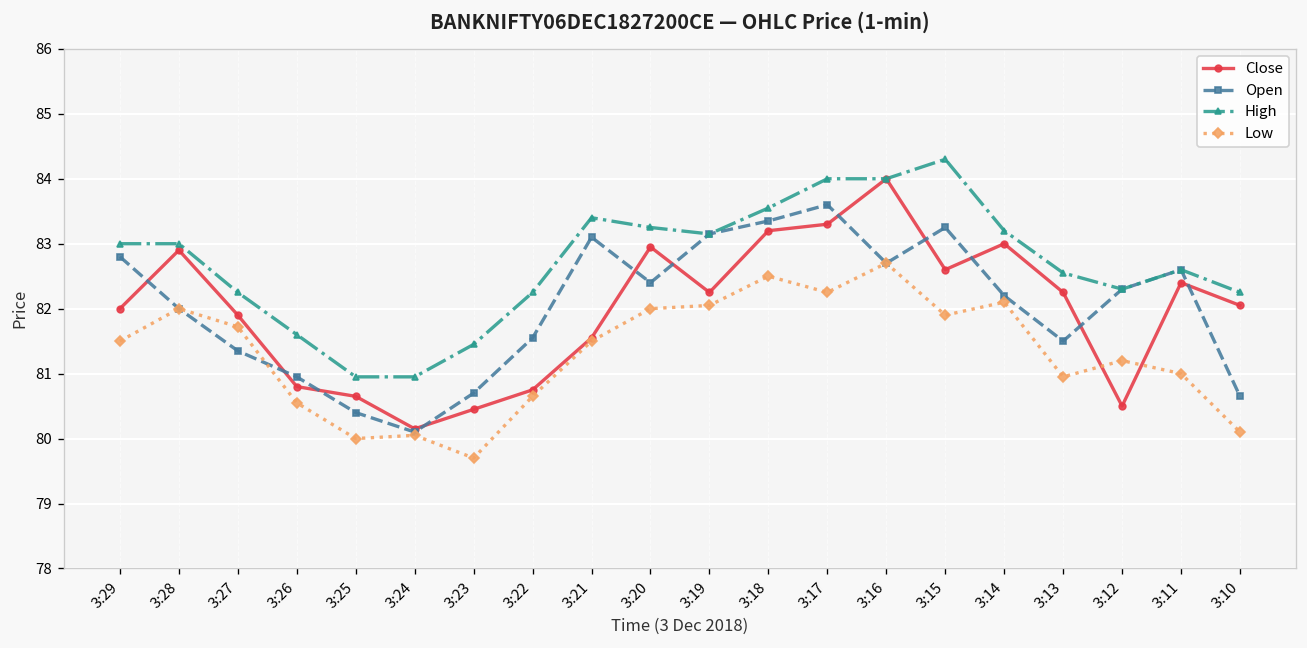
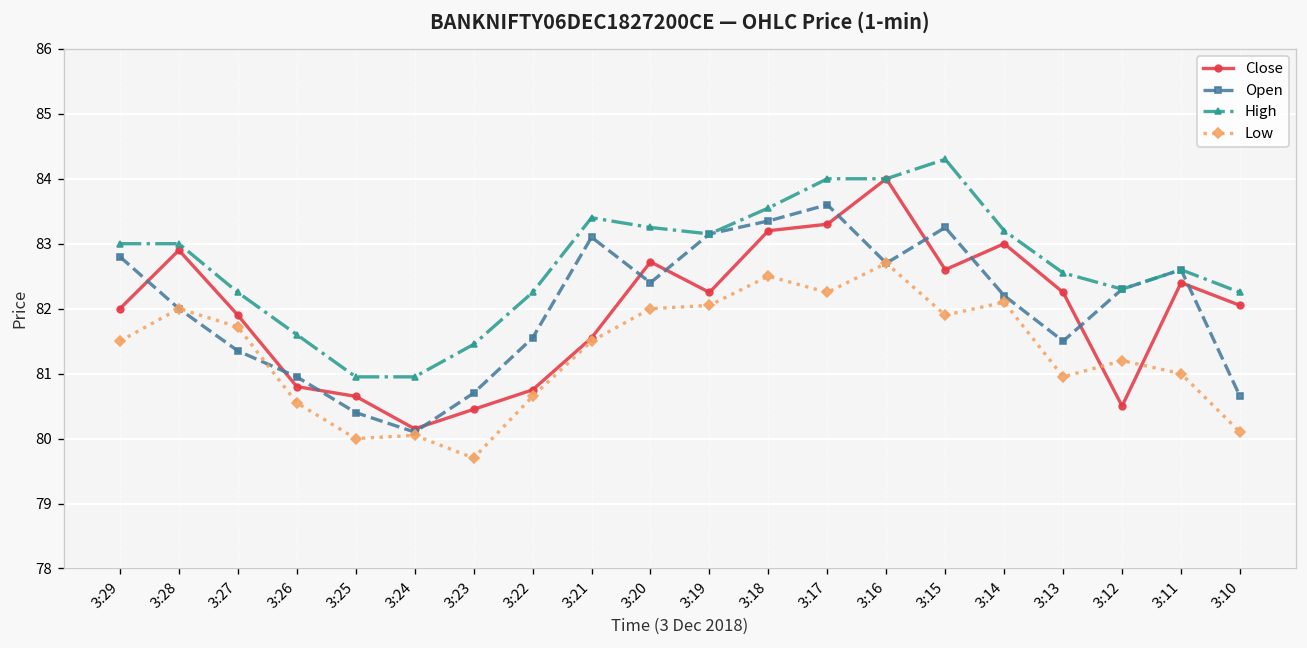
Close, 3:20: 83.0 -> 82.7
